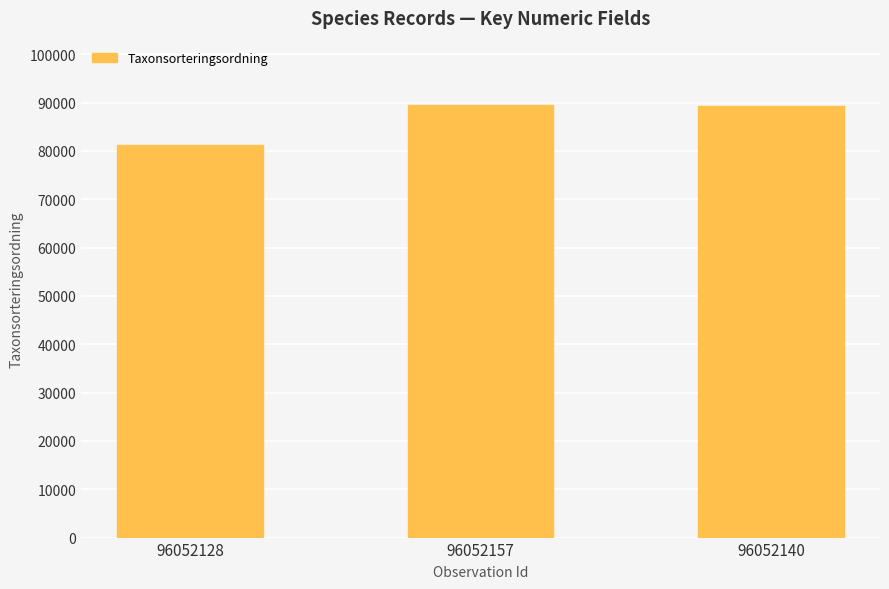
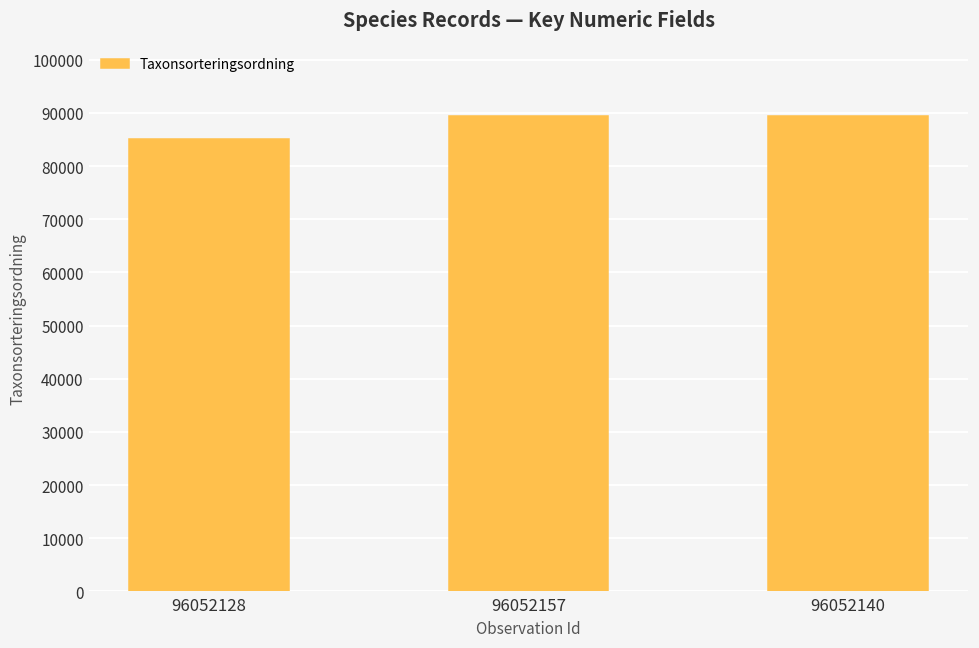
96052128: 81000 -> 85000
